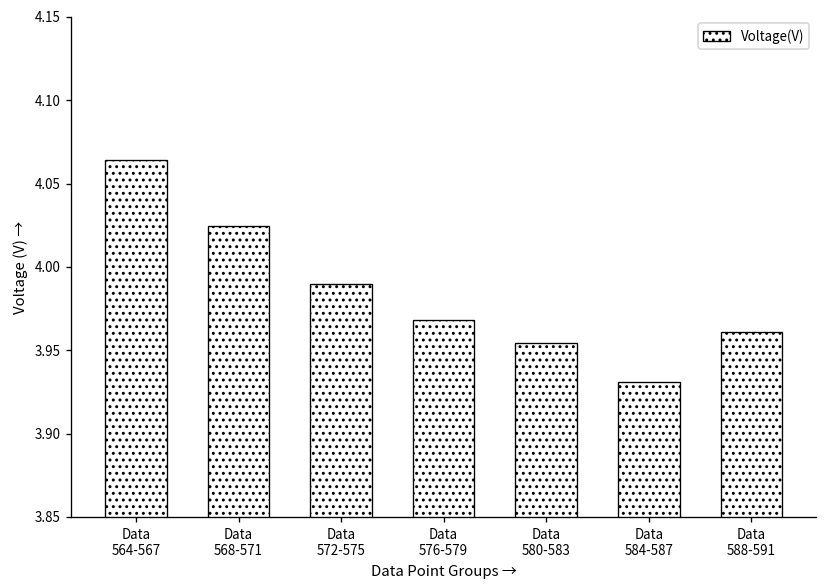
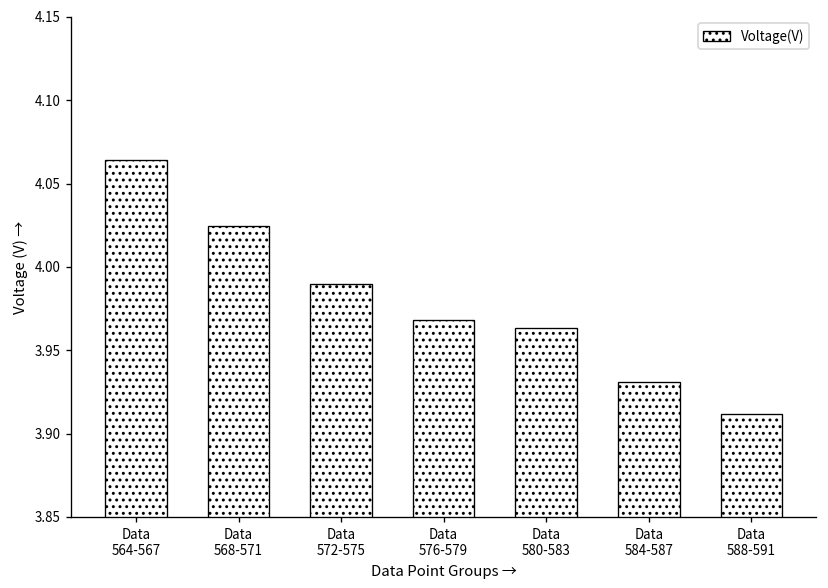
Data 580-583: 3.955 -> 3.963
Data 588-591: 3.961 -> 3.912
